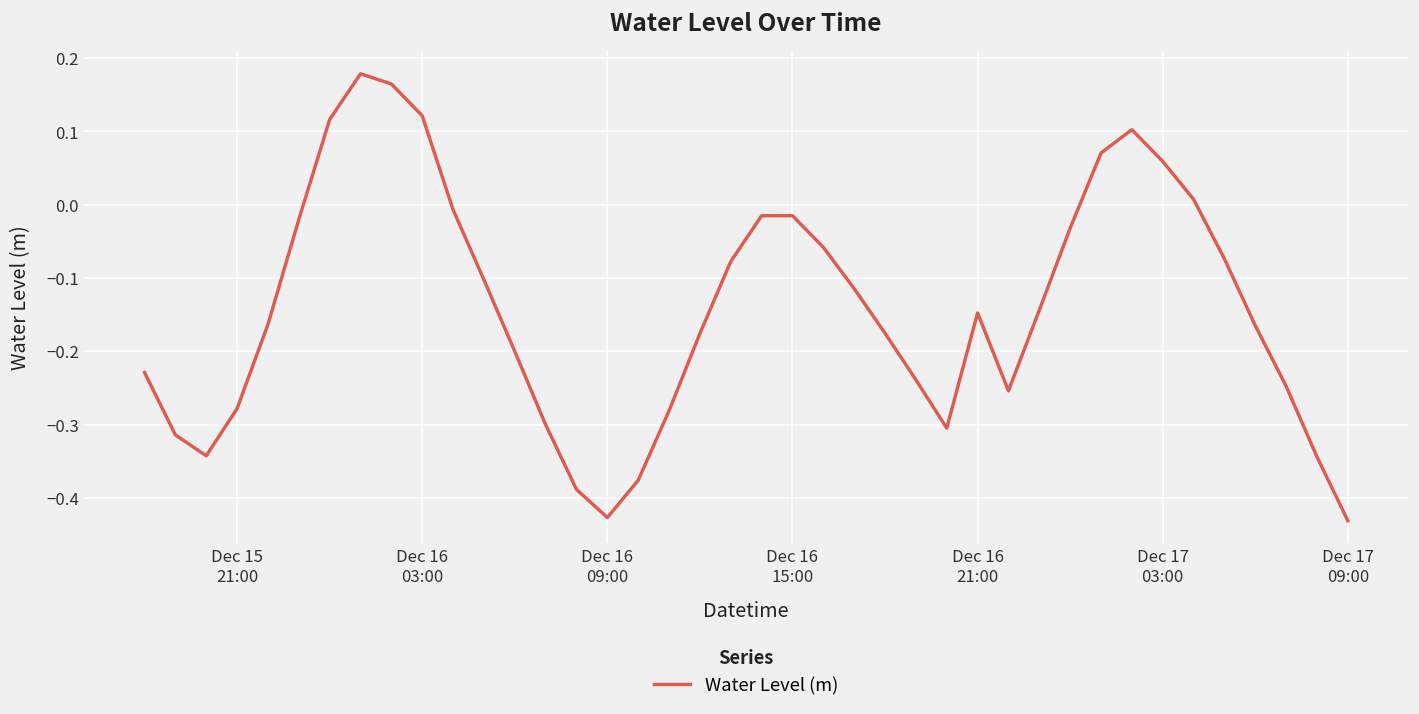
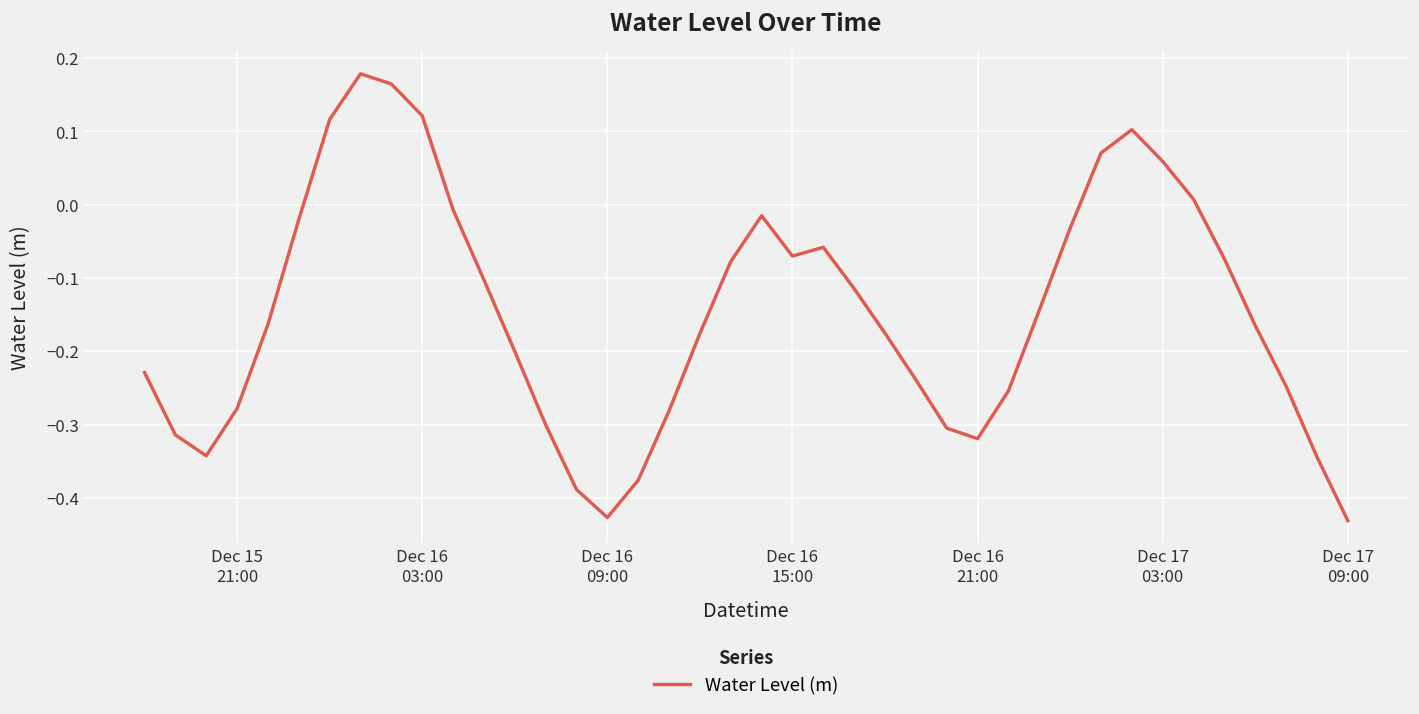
Dec 16 15:00: -0.02 -> -0.07
Dec 16 21:00: -0.15 -> -0.32
